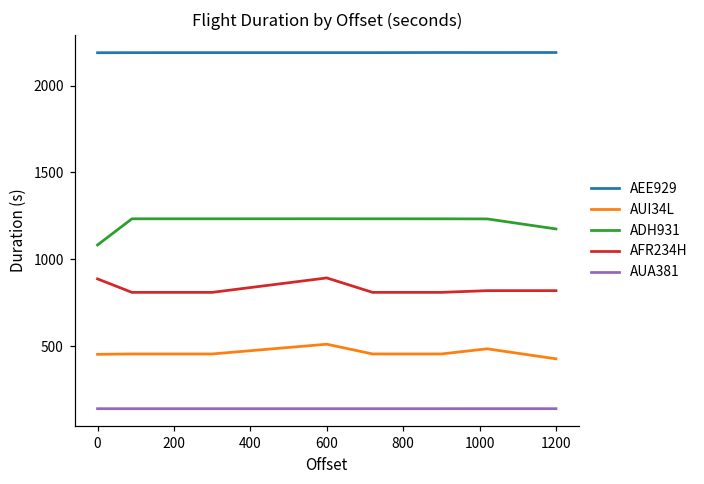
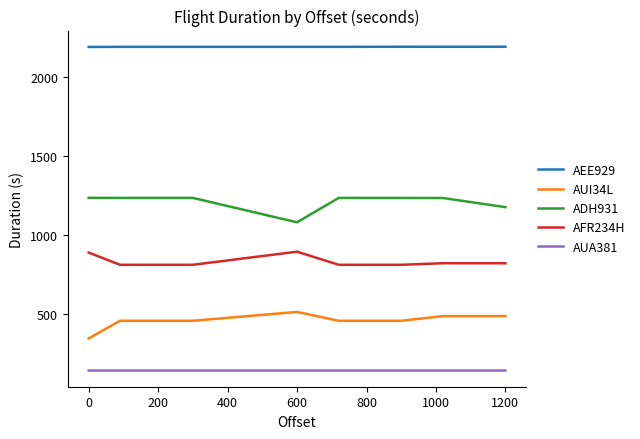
AUI34L, 0: 450 -> 340
ADH931, 0: 1080 -> 1230
ADH931, 600: 1230 -> 1080
AUI34L, 1200: 430 -> 490
